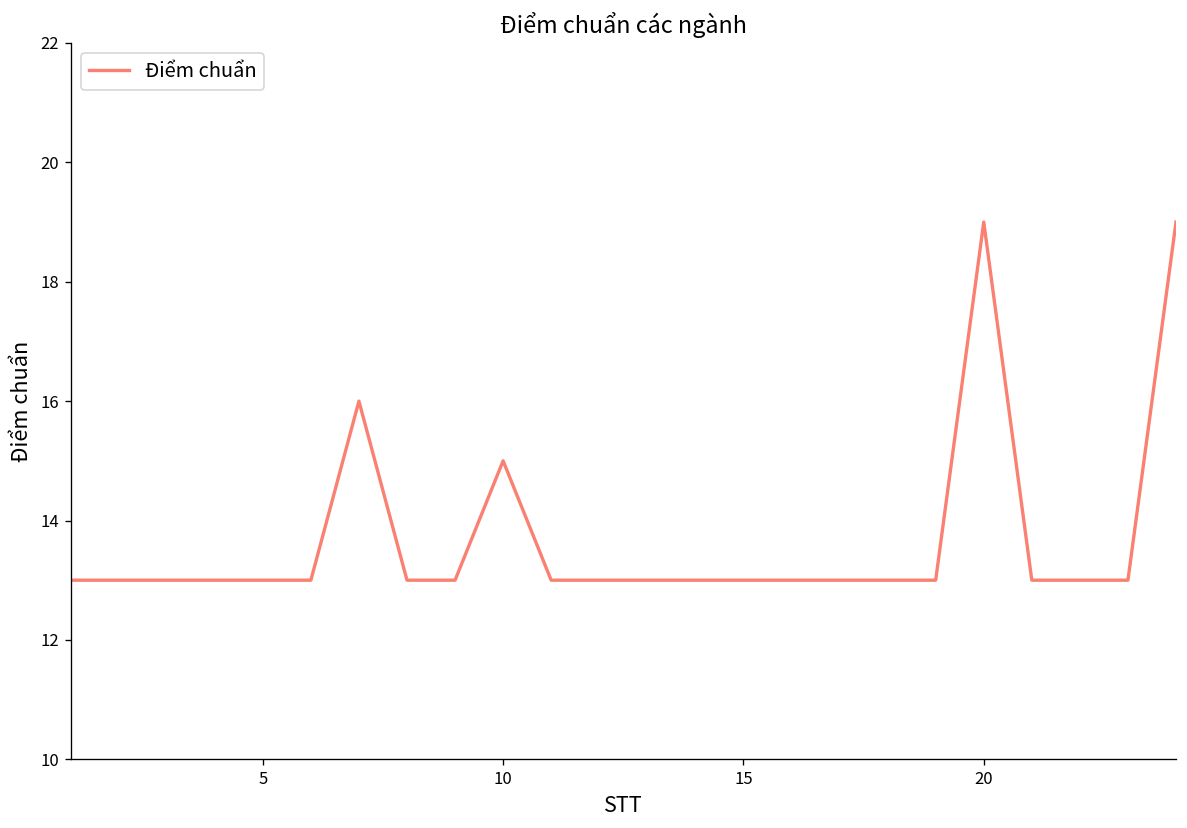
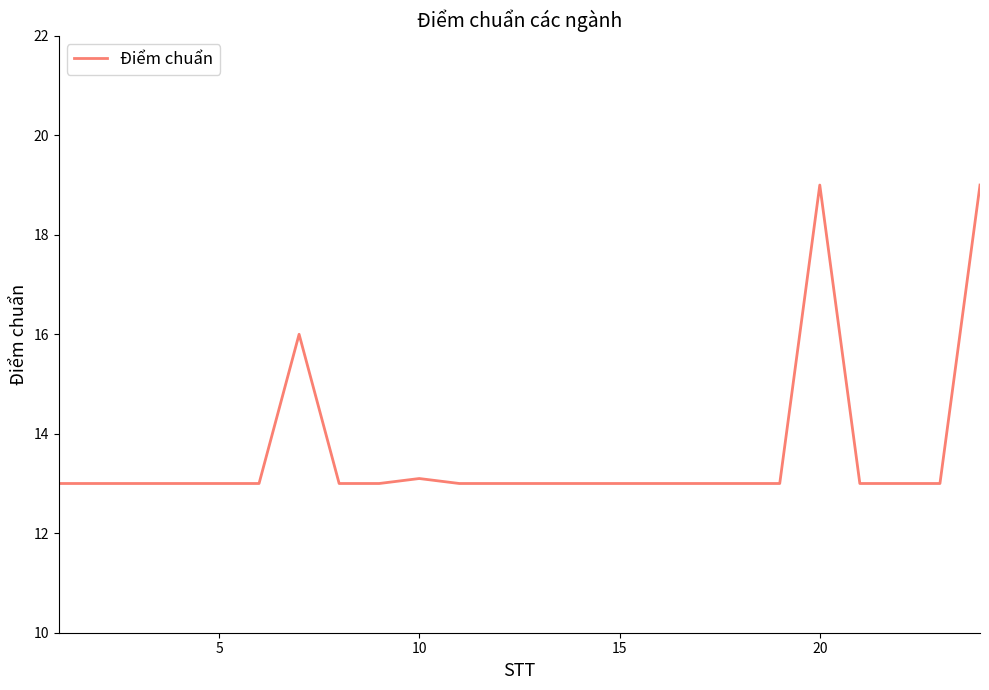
10: 15.0 -> 13.1
